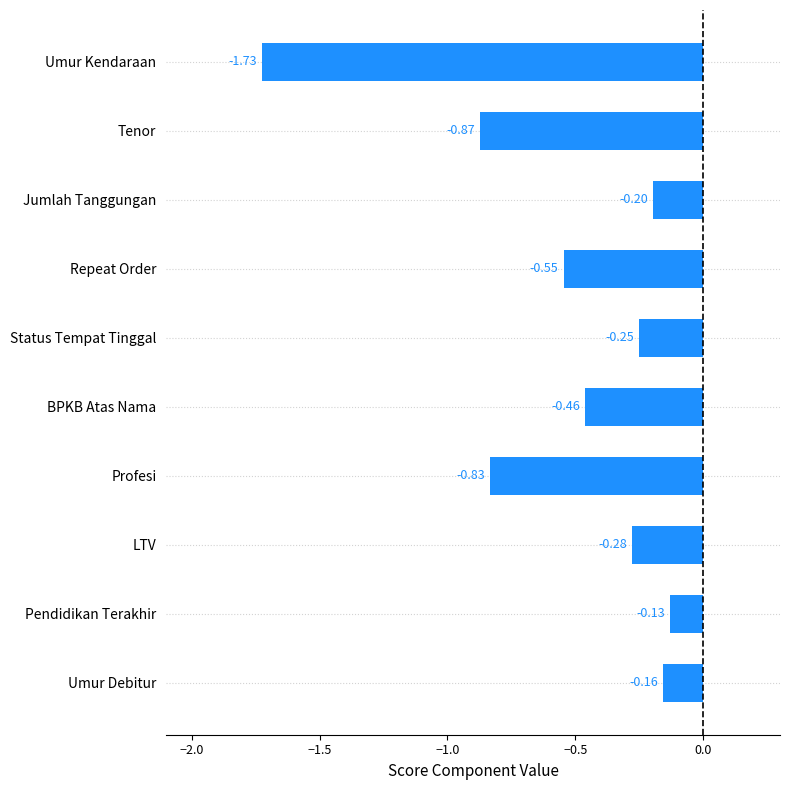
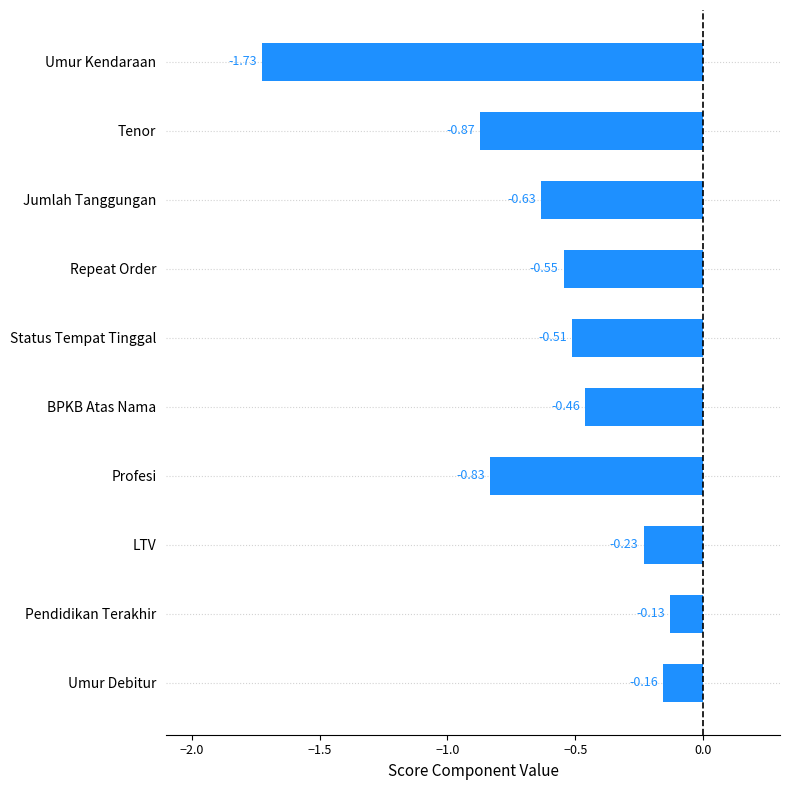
Jumlah Tanggungan: -0.20 -> -0.63
Status Tempat Tinggal: -0.25 -> -0.51
LTV: -0.28 -> -0.23
